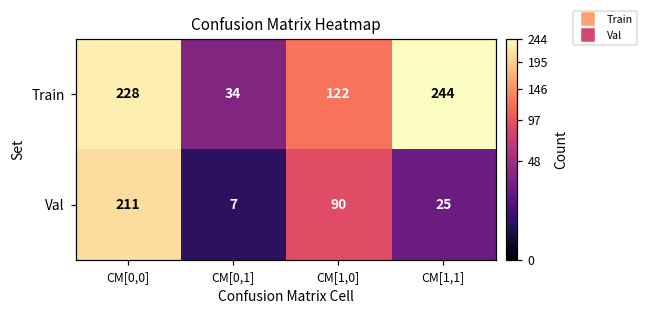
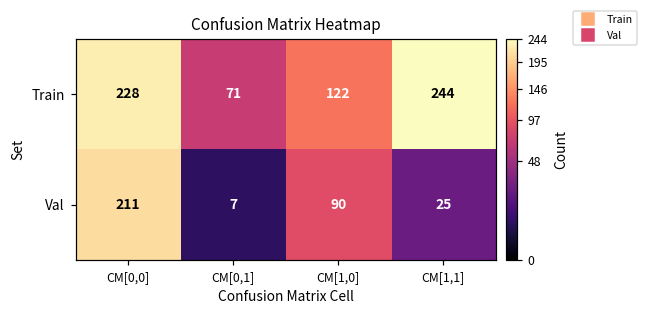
Train, CM[0,1]: 34 -> 71
